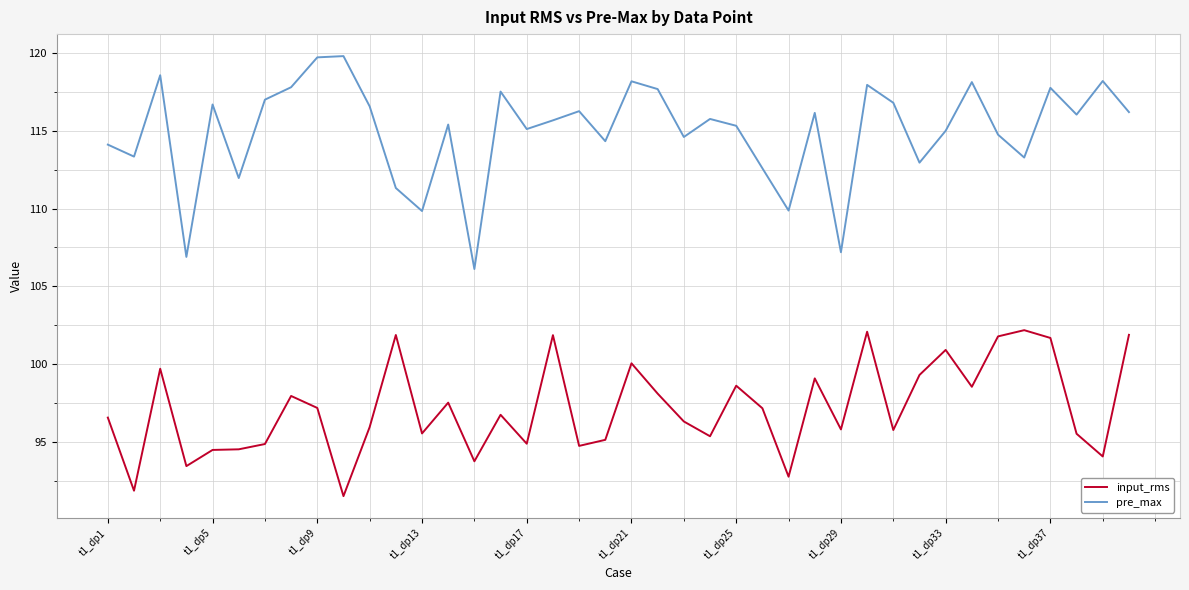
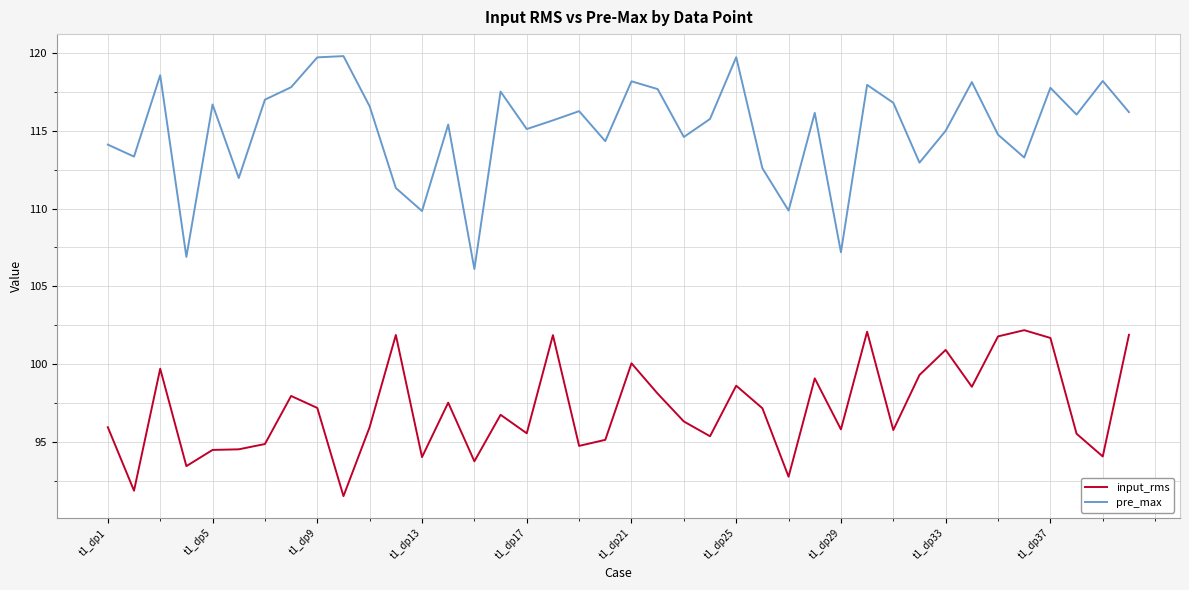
input_rms, t1_dp1: 96.6 -> 95.9
input_rms, t1_dp13: 95.5 -> 94.0
input_rms, t1_dp17: 94.9 -> 95.6
pre_max, t1_dp25: 115.3 -> 119.7
